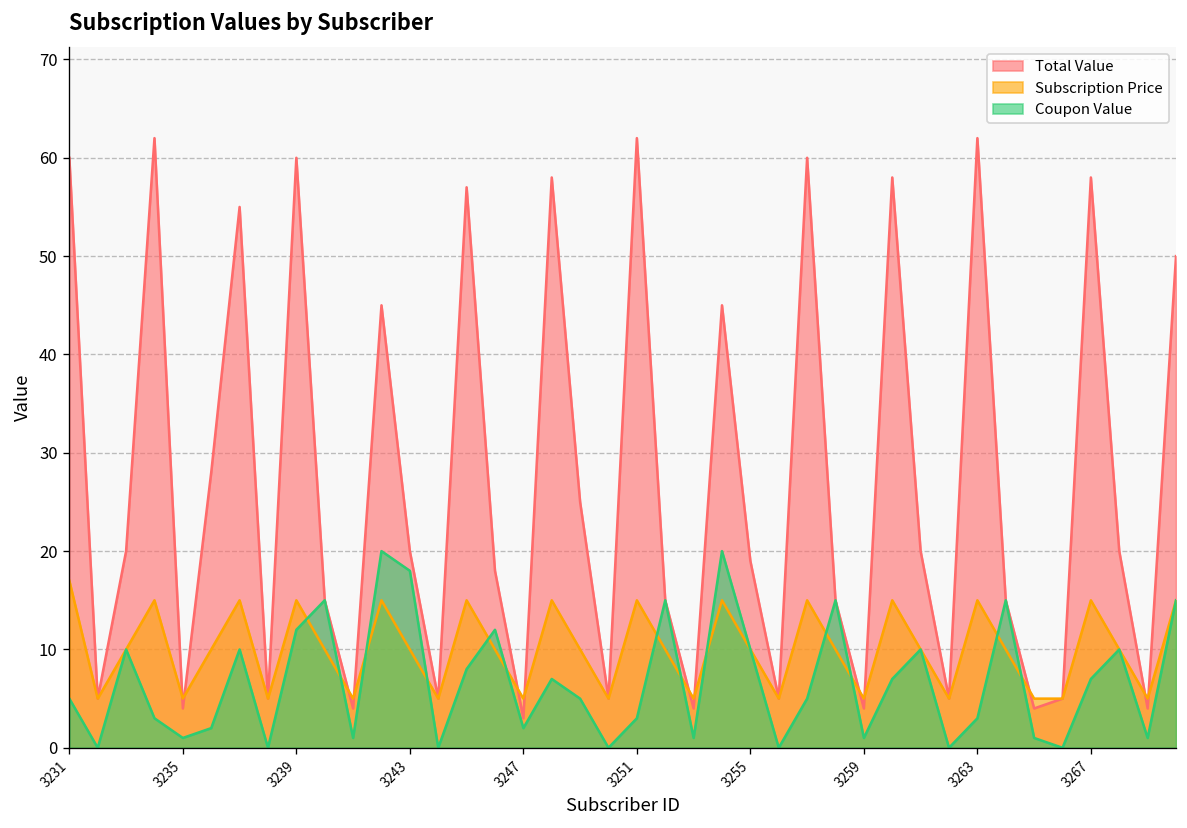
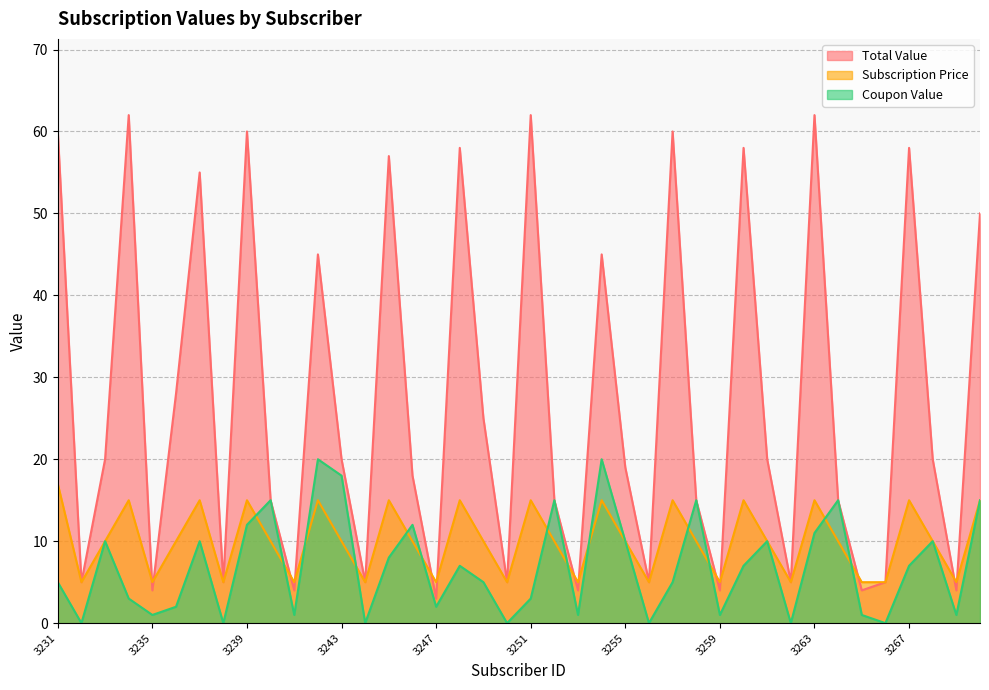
Coupon Value, 3263: 3 -> 11
